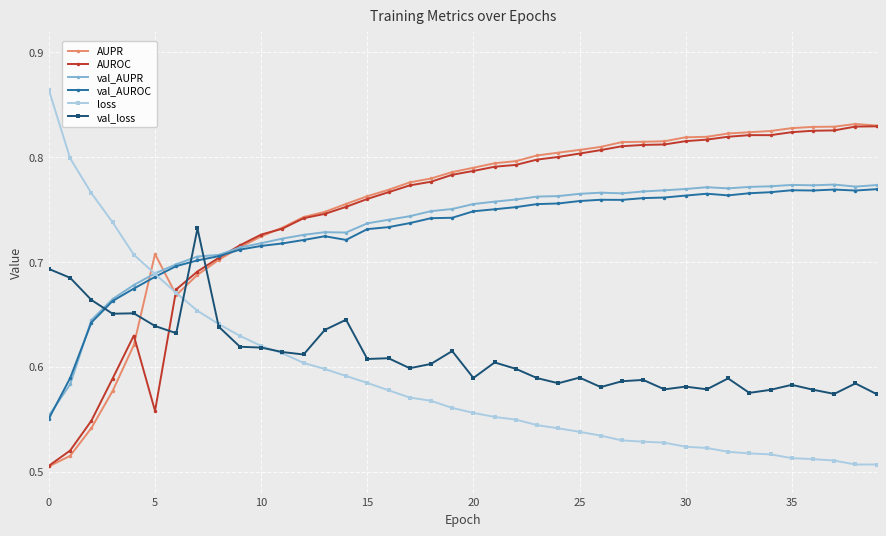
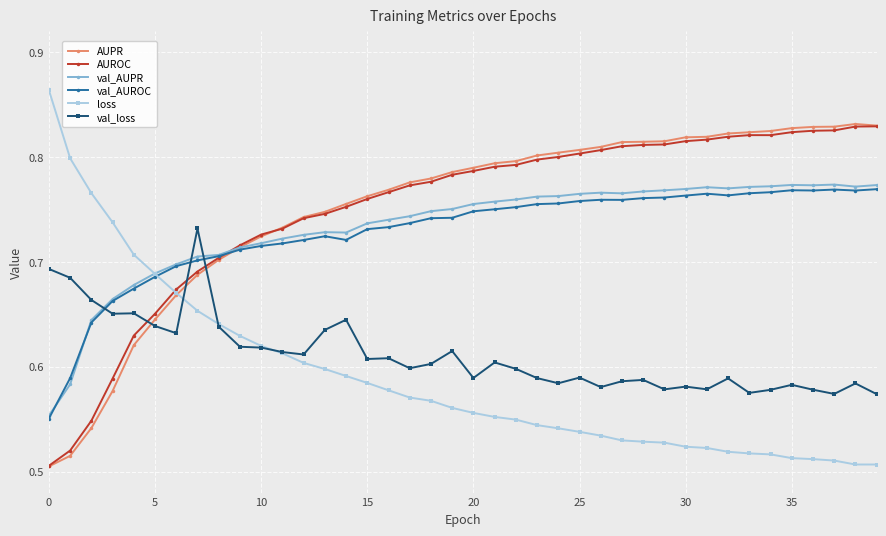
AUPR, 5: 0.708 -> 0.645
AUROC, 5: 0.558 -> 0.651
